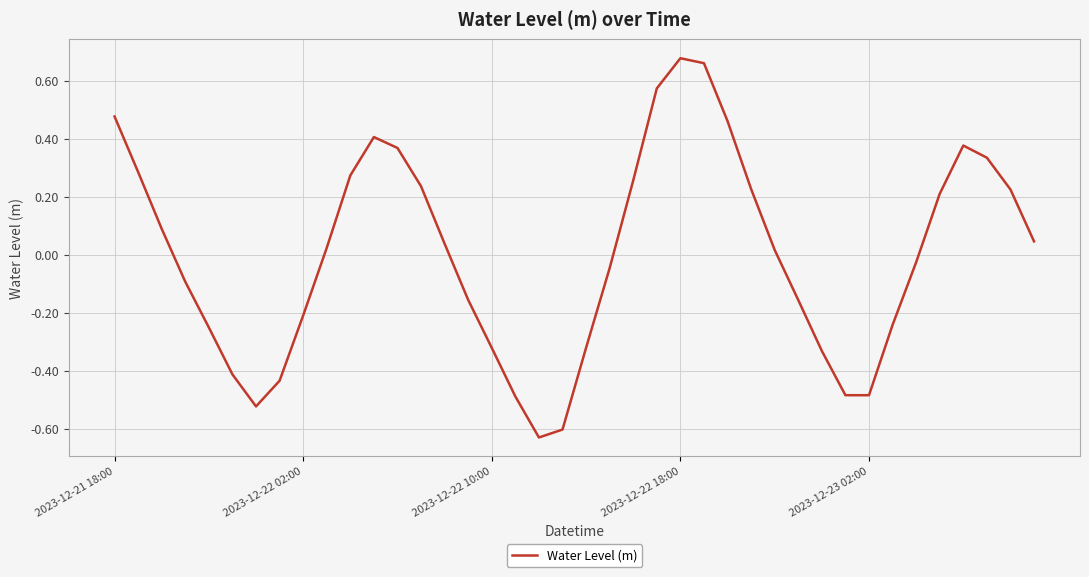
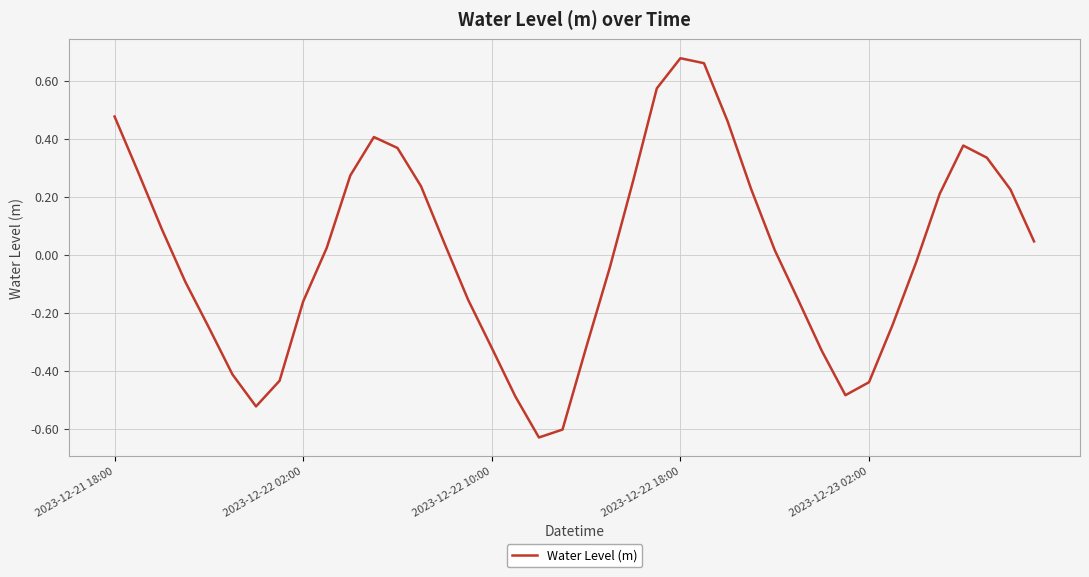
2023-12-22 02:00: -0.21 -> -0.16
2023-12-23 02:00: -0.48 -> -0.44
